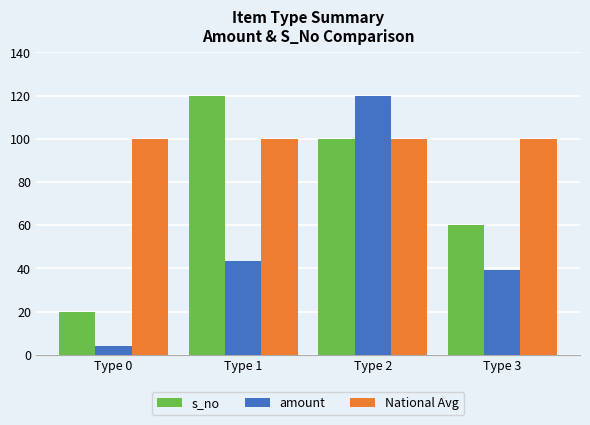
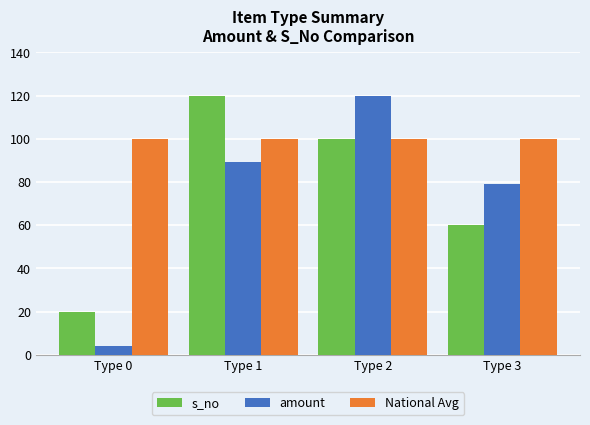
amount, Type 1: 43 -> 89
amount, Type 3: 39 -> 79
